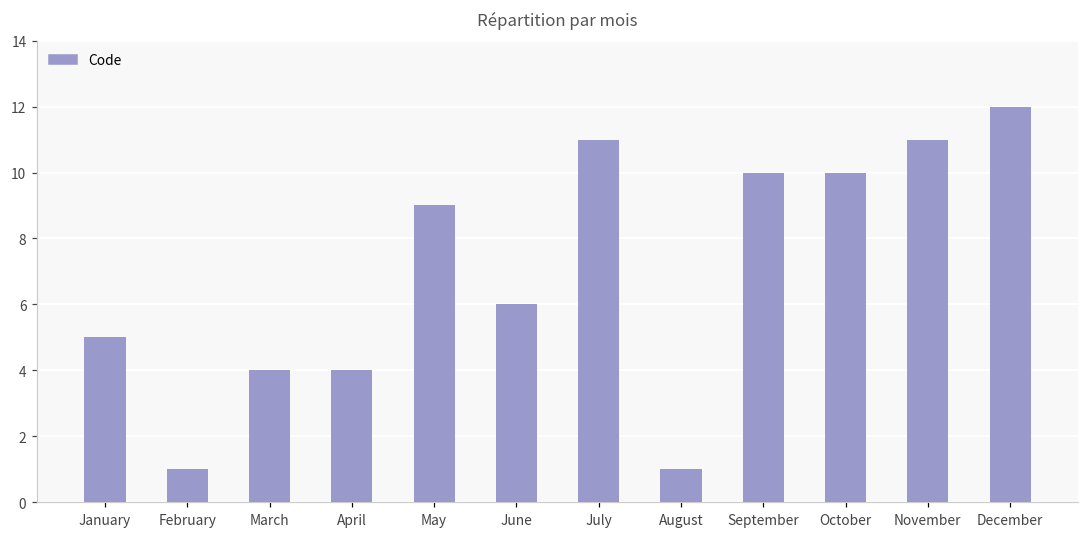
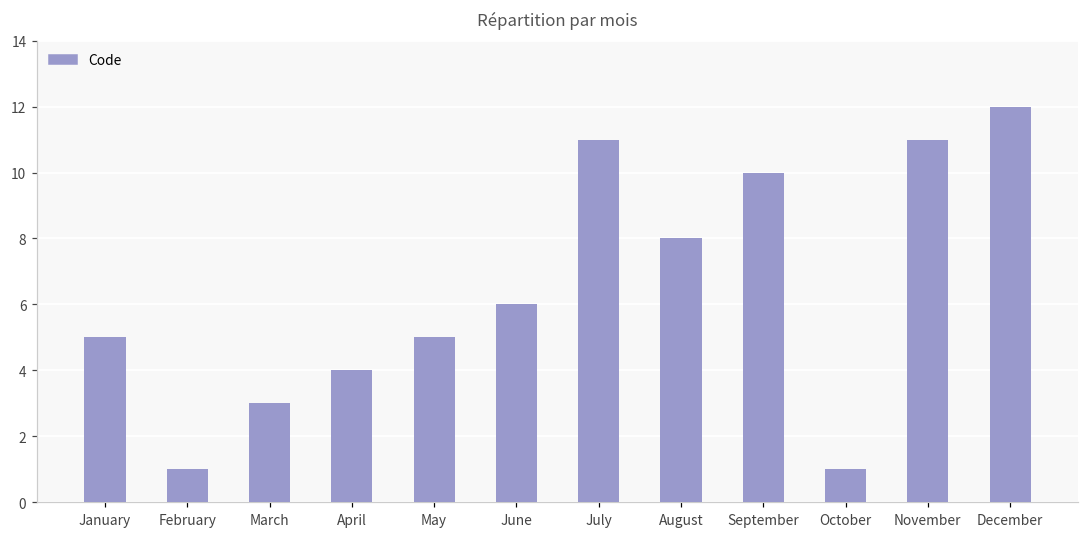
March: 4 -> 3
May: 9 -> 5
August: 1 -> 8
October: 10 -> 1
